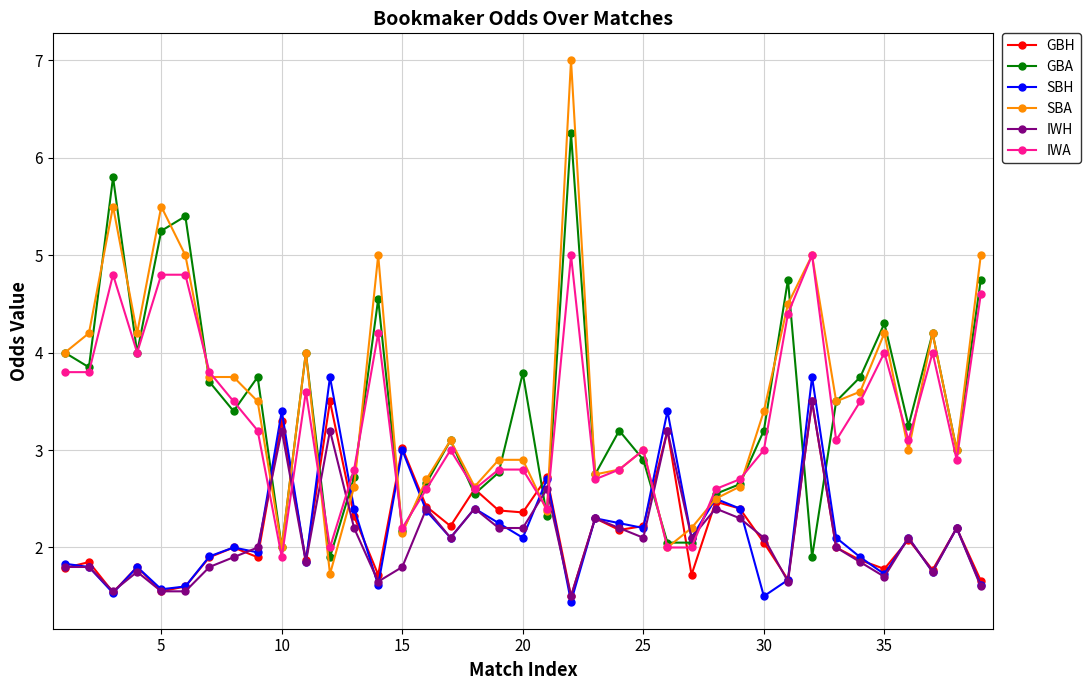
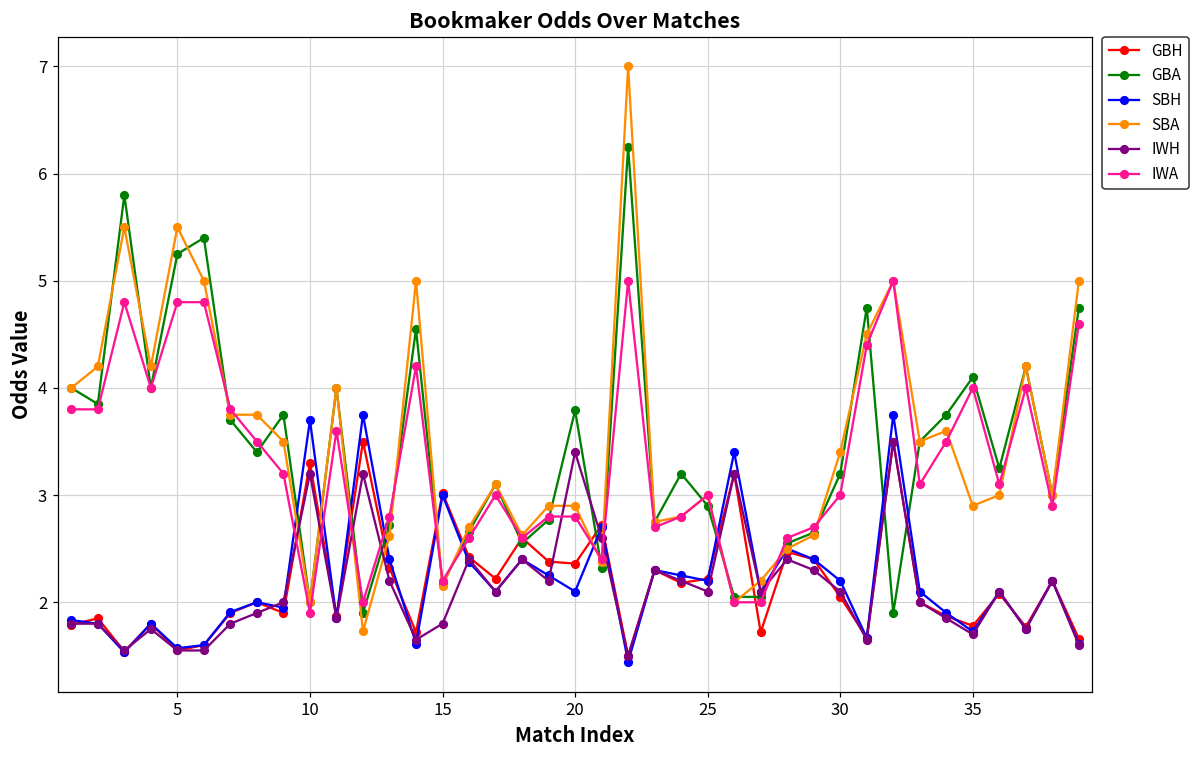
SBH, 10: 3.4 -> 3.7
IWH, 20: 2.2 -> 3.4
SBH, 30: 1.5 -> 2.2
GBA, 35: 4.3 -> 4.1
SBA, 35: 4.2 -> 2.9
